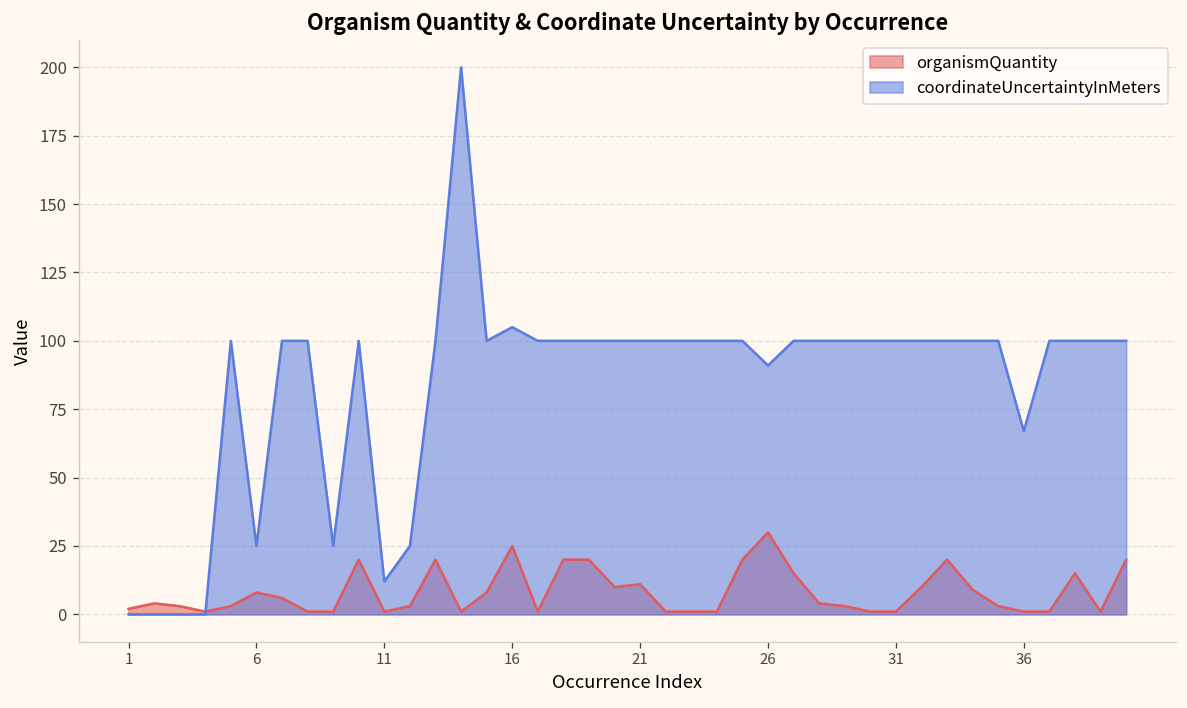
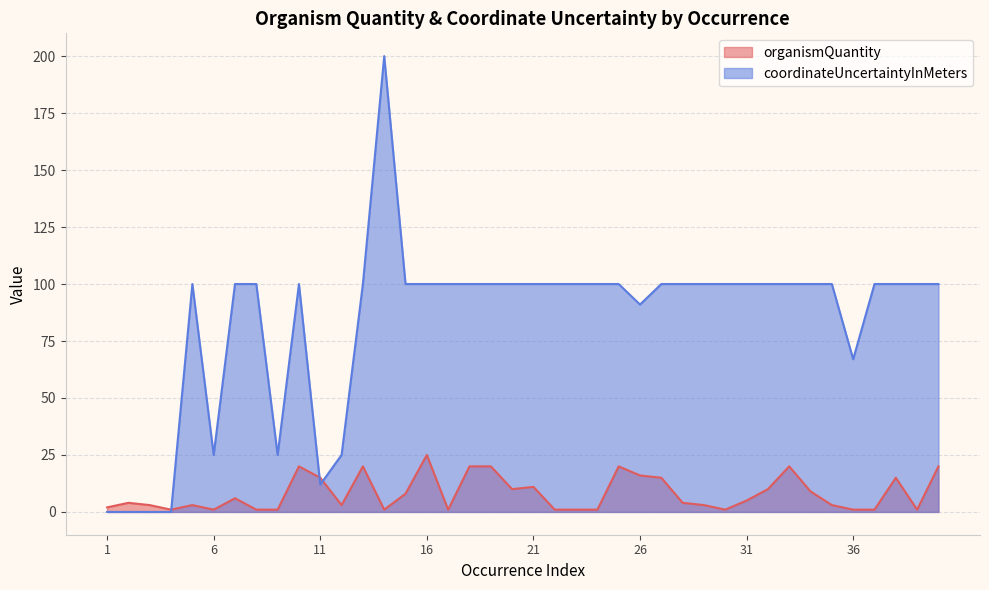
organismQuantity, 6: 8 -> 1
organismQuantity, 11: 1 -> 15
coordinateUncertaintyInMeters, 16: 105 -> 100
organismQuantity, 26: 30 -> 16
organismQuantity, 31: 1 -> 5
